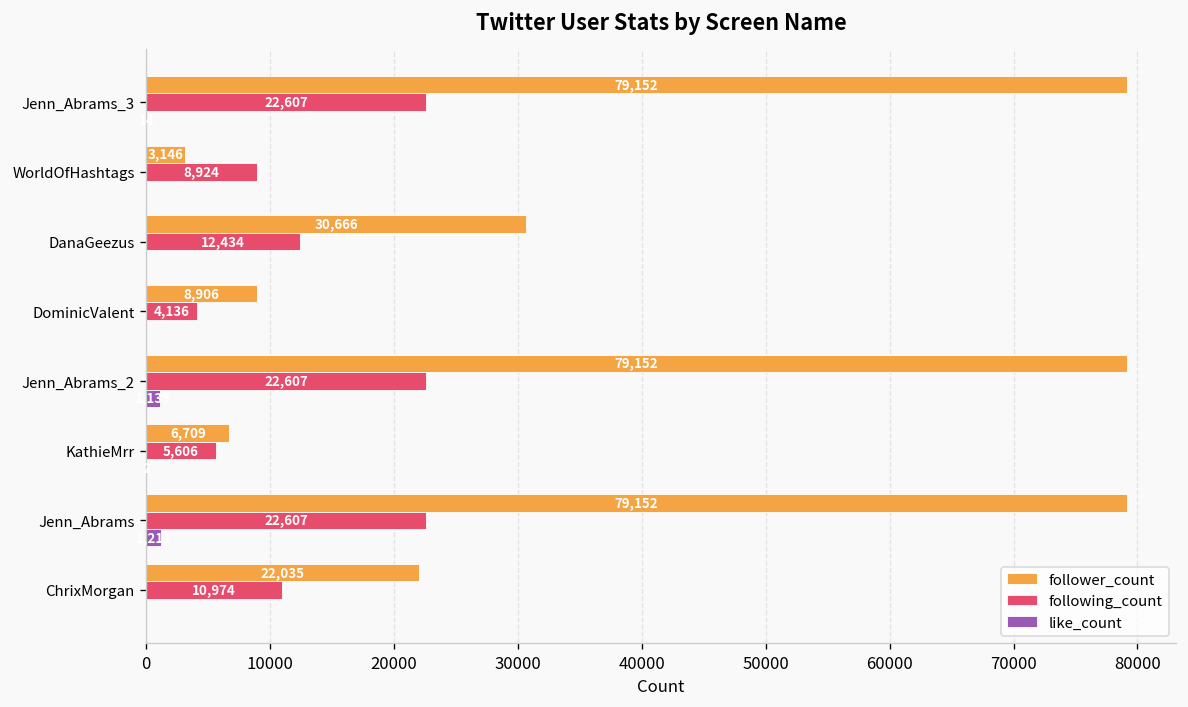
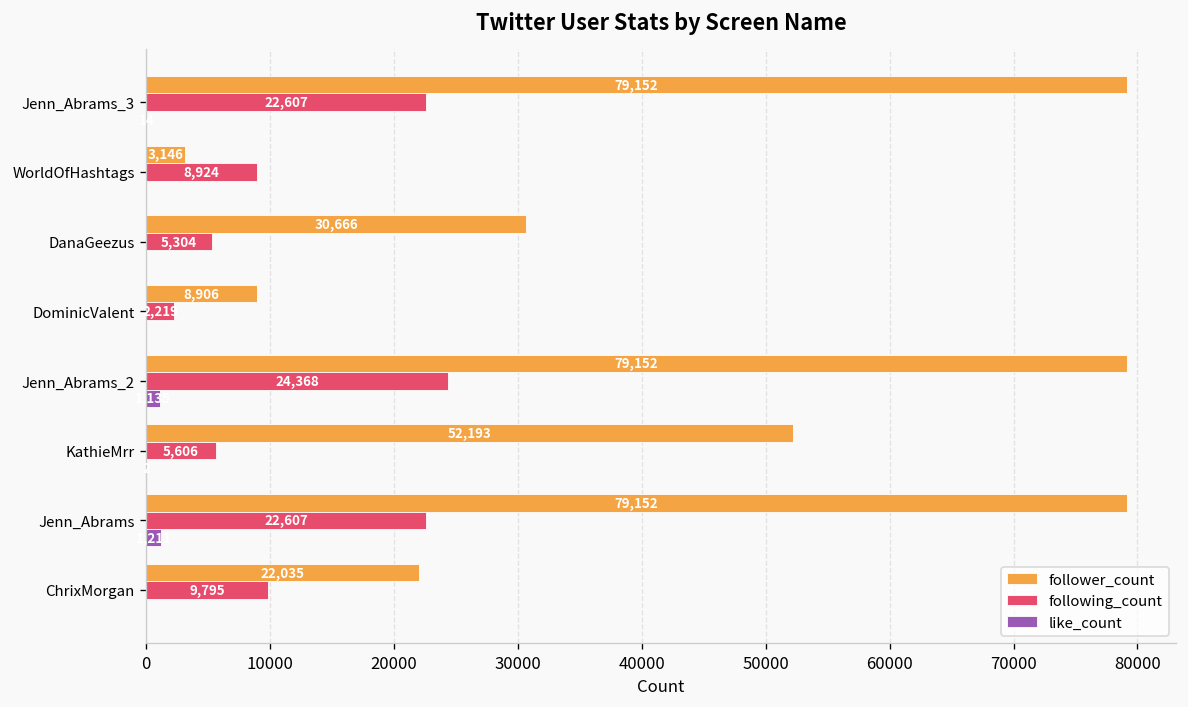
following_count, DanaGeezus: 12,434 -> 5,304
following_count, DominicValent: 4,136 -> 2,219
following_count, Jenn_Abrams_2: 22,607 -> 24,368
follower_count, KathieMrr: 6,709 -> 52,193
following_count, ChrixMorgan: 10,974 -> 9,795
